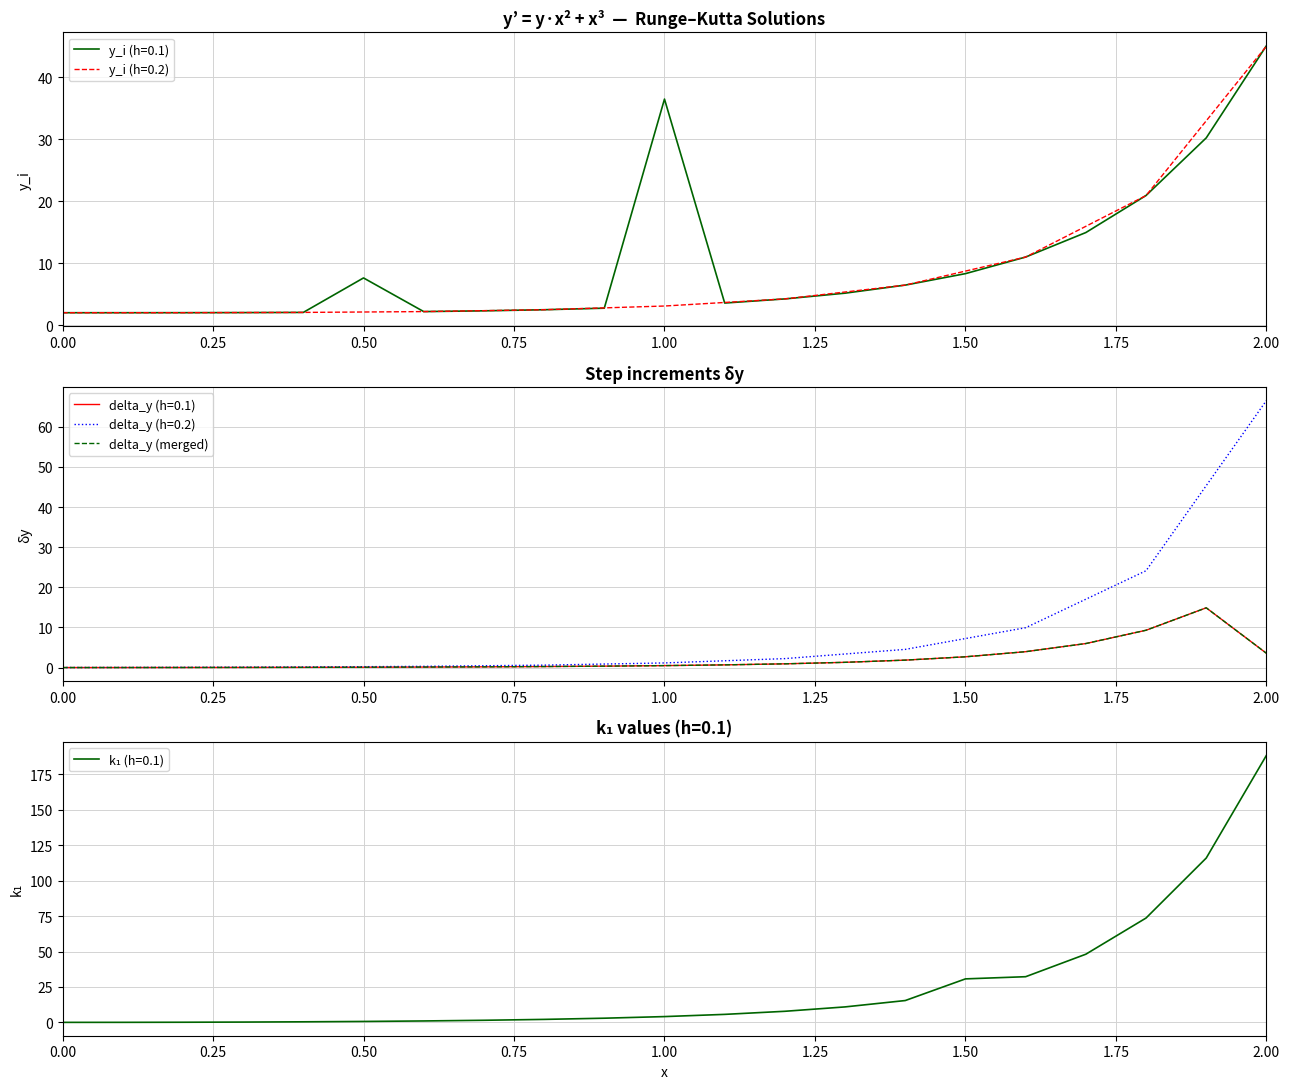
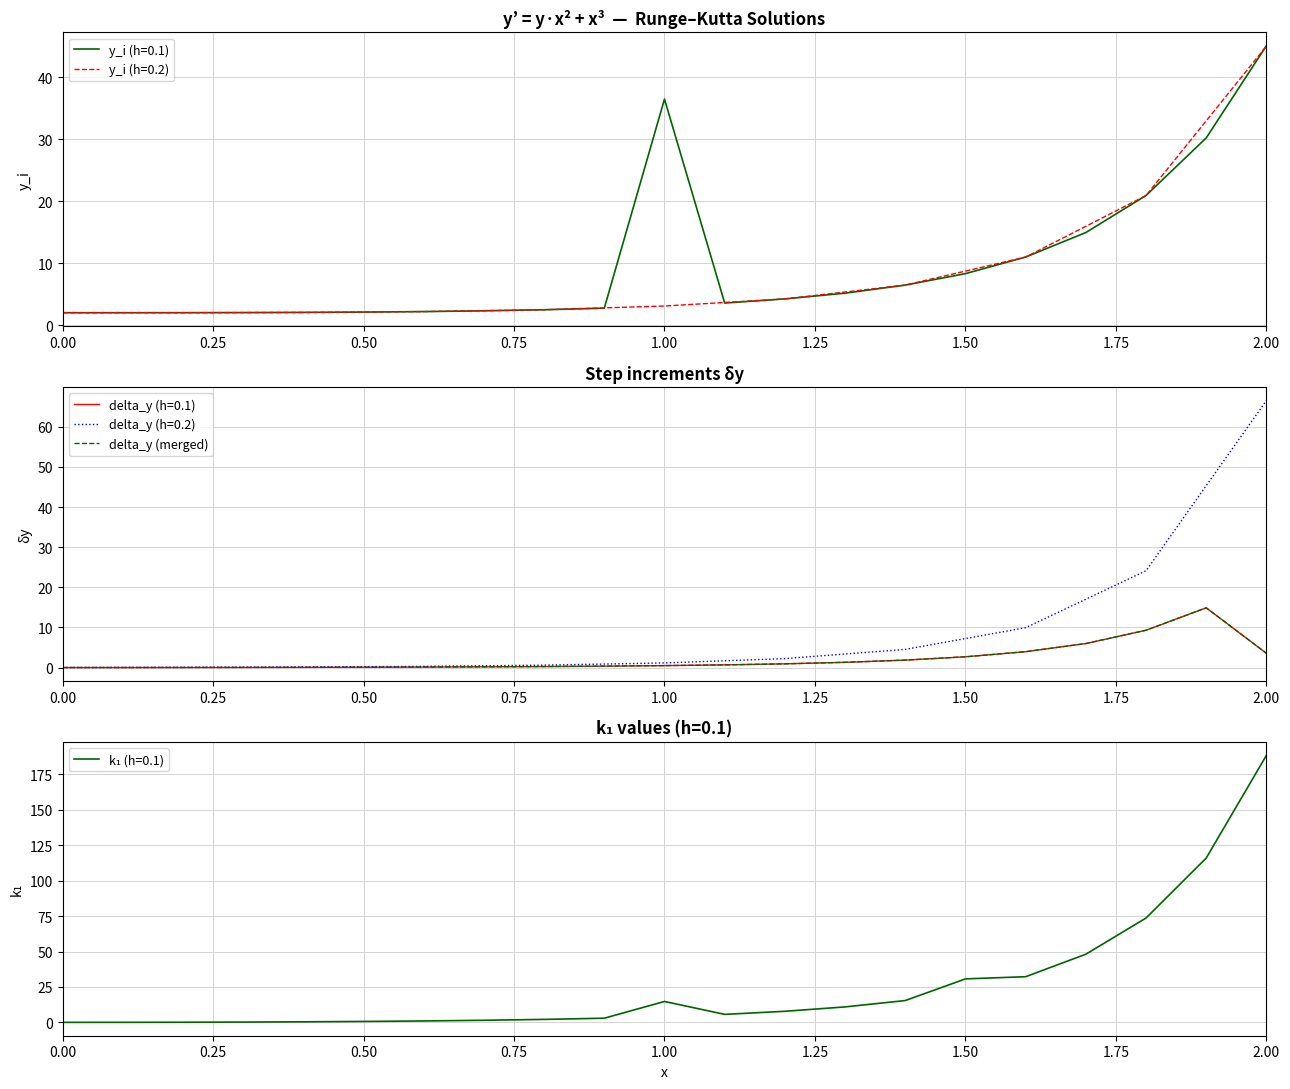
y’ = y·x² + x³ — Runge–Kutta Solutions, y_i (h=0.1), 0.50: 8 -> 2
k₁ values (h=0.1), 1.00: 4 -> 15
